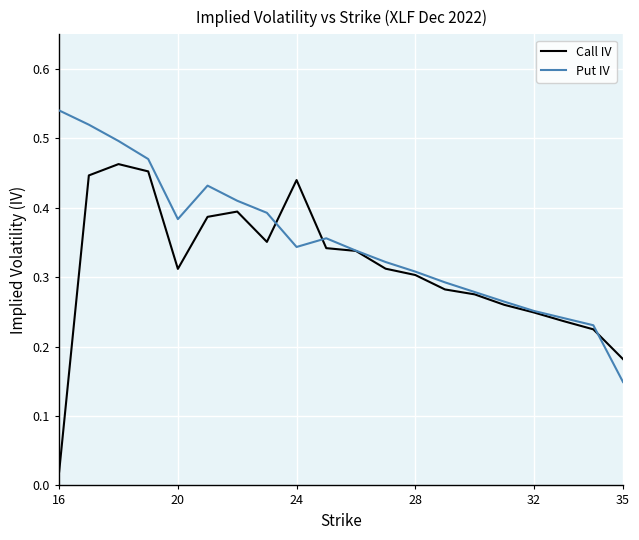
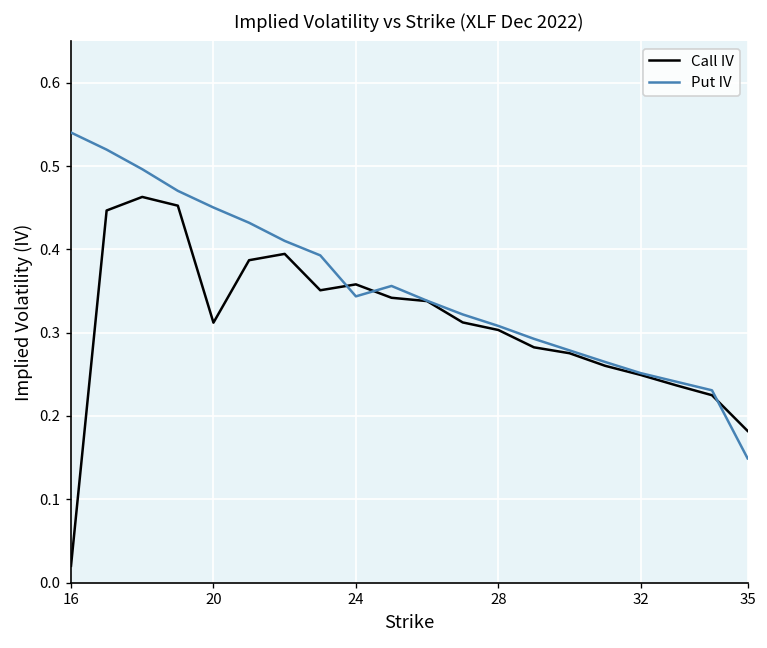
Put IV, 20: 0.38 -> 0.45
Call IV, 24: 0.44 -> 0.36
